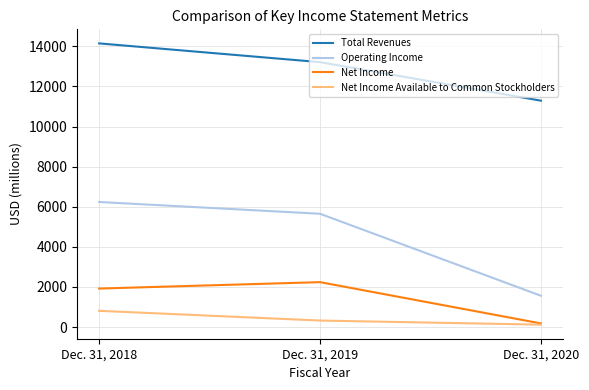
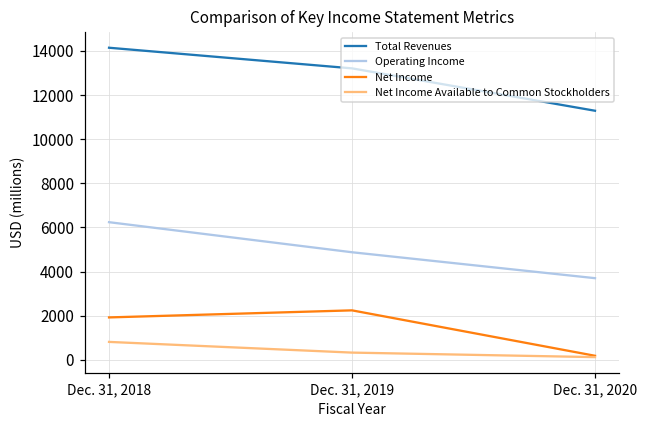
Operating Income, Dec. 31, 2019: 5600 -> 4900
Operating Income, Dec. 31, 2020: 1600 -> 3700
